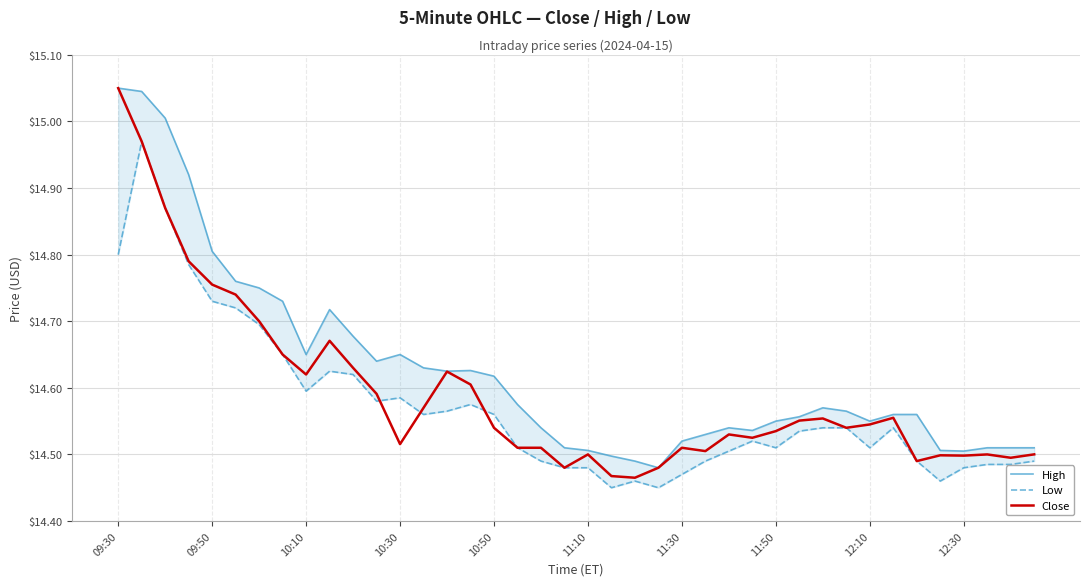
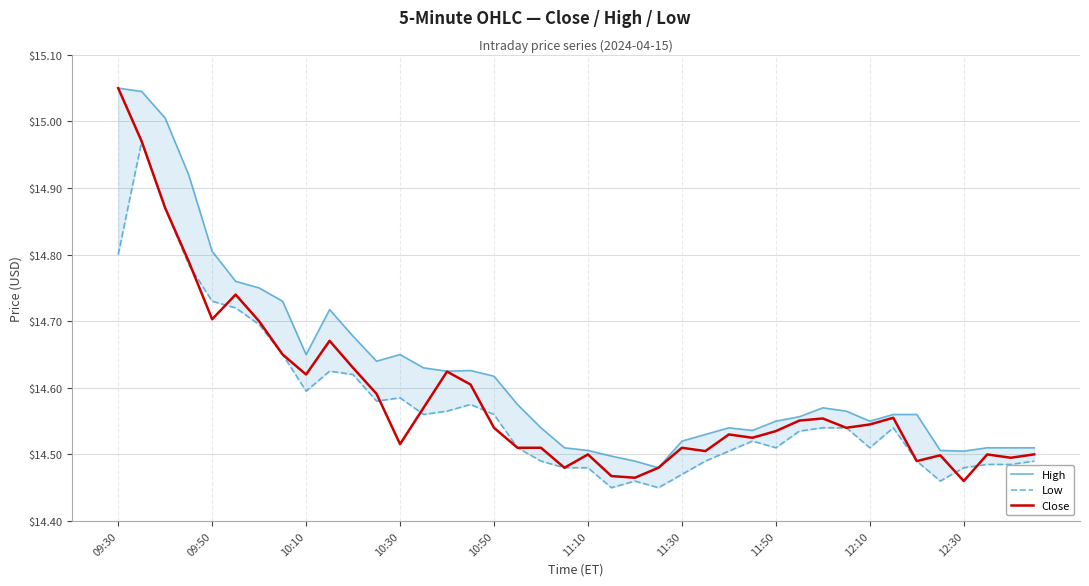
Close, 09:50: $14.76 -> $14.70
Close, 12:30: $14.50 -> $14.46
